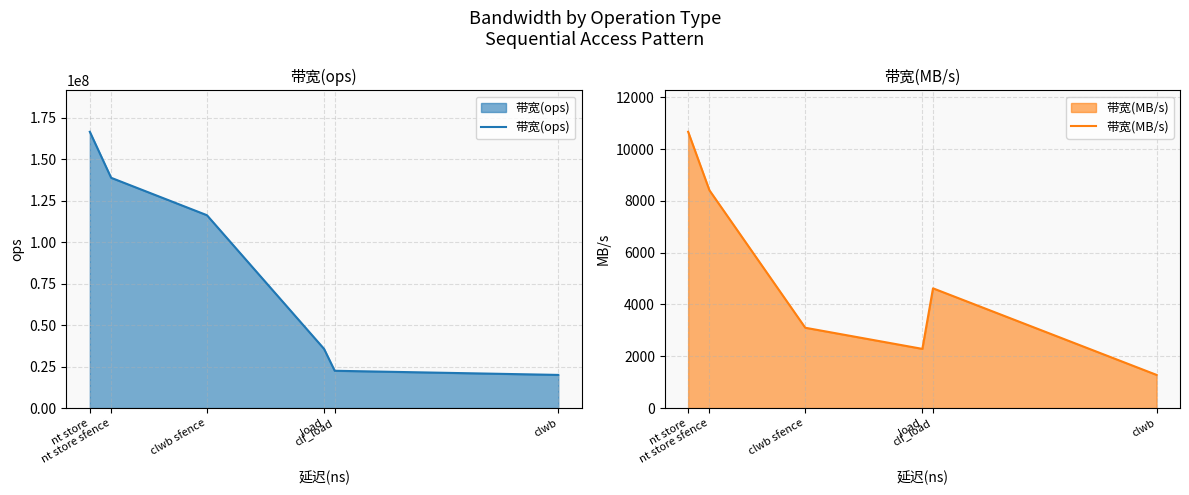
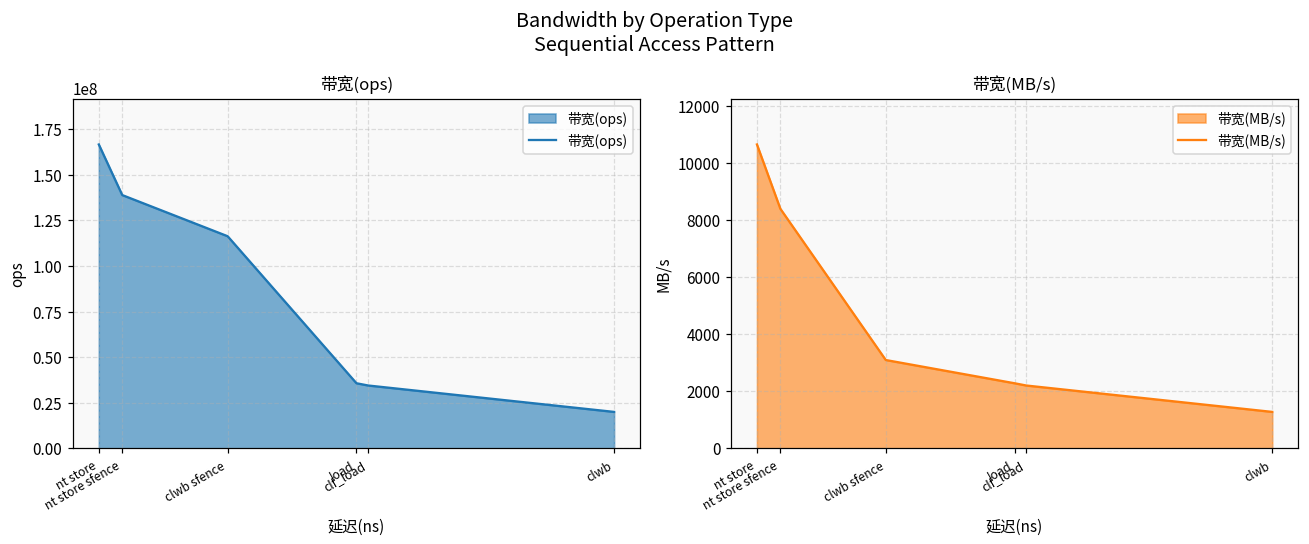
带宽(ops), clf_load: 22000000 -> 34000000
带宽(MB/s), clf_load: 4600 -> 2200
